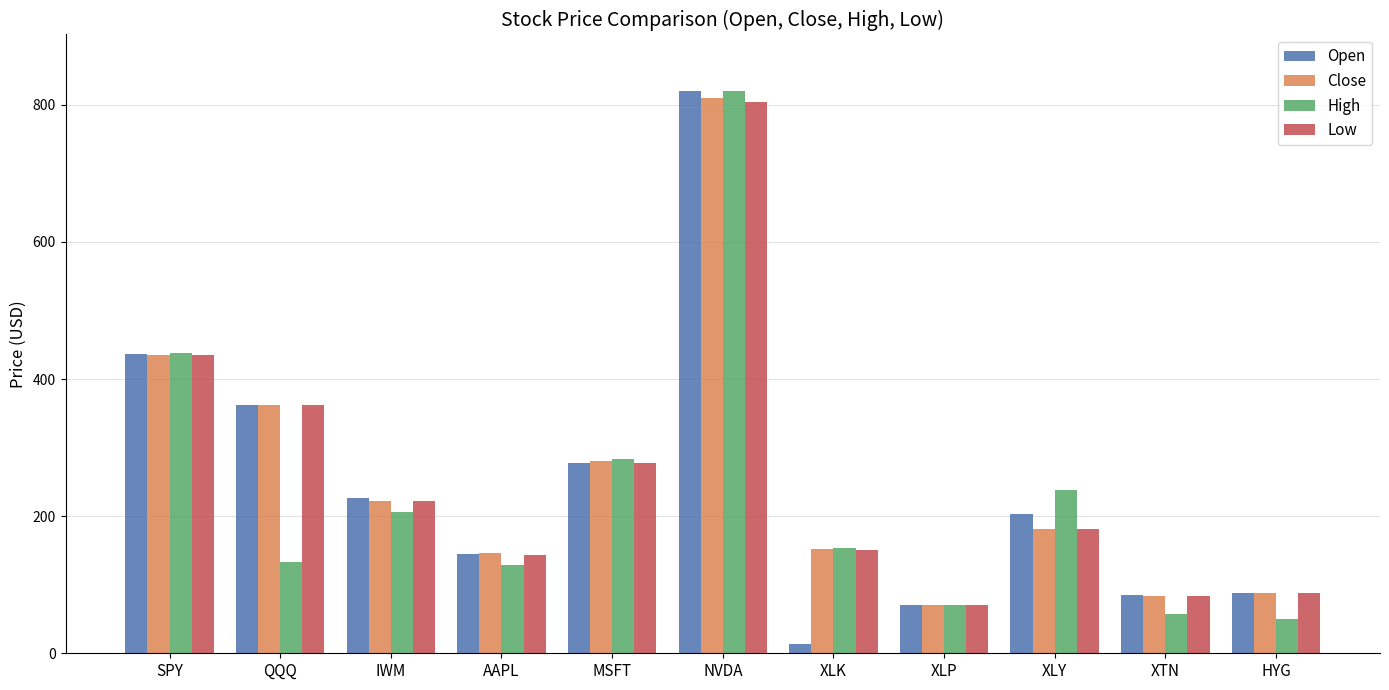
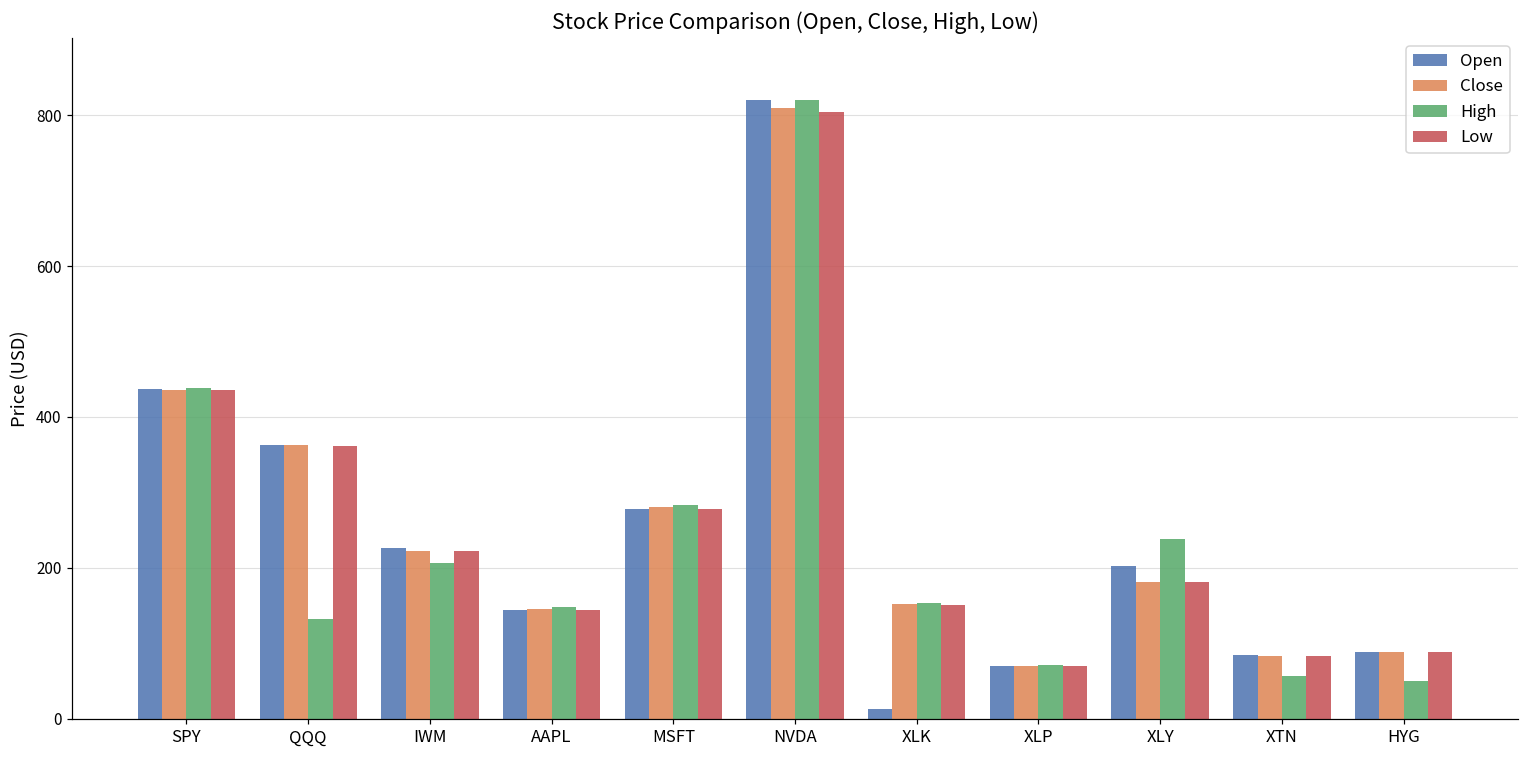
High, AAPL: 130 -> 150
